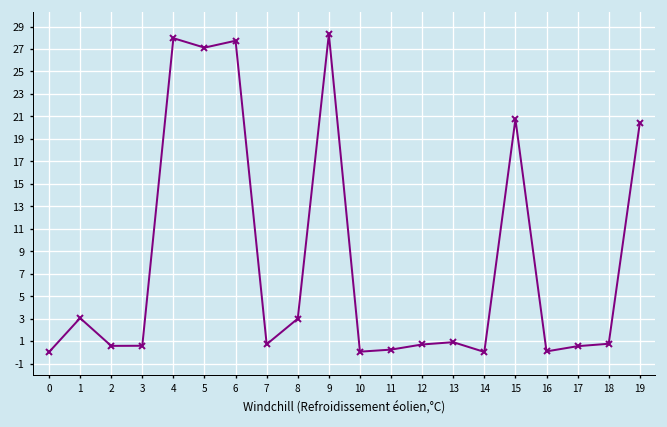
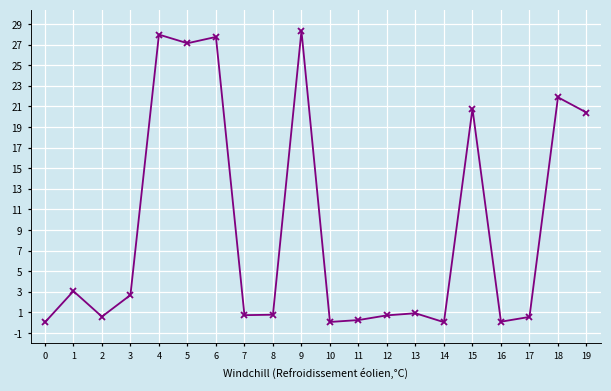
3: 1 -> 3
8: 3 -> 1
18: 1 -> 22
